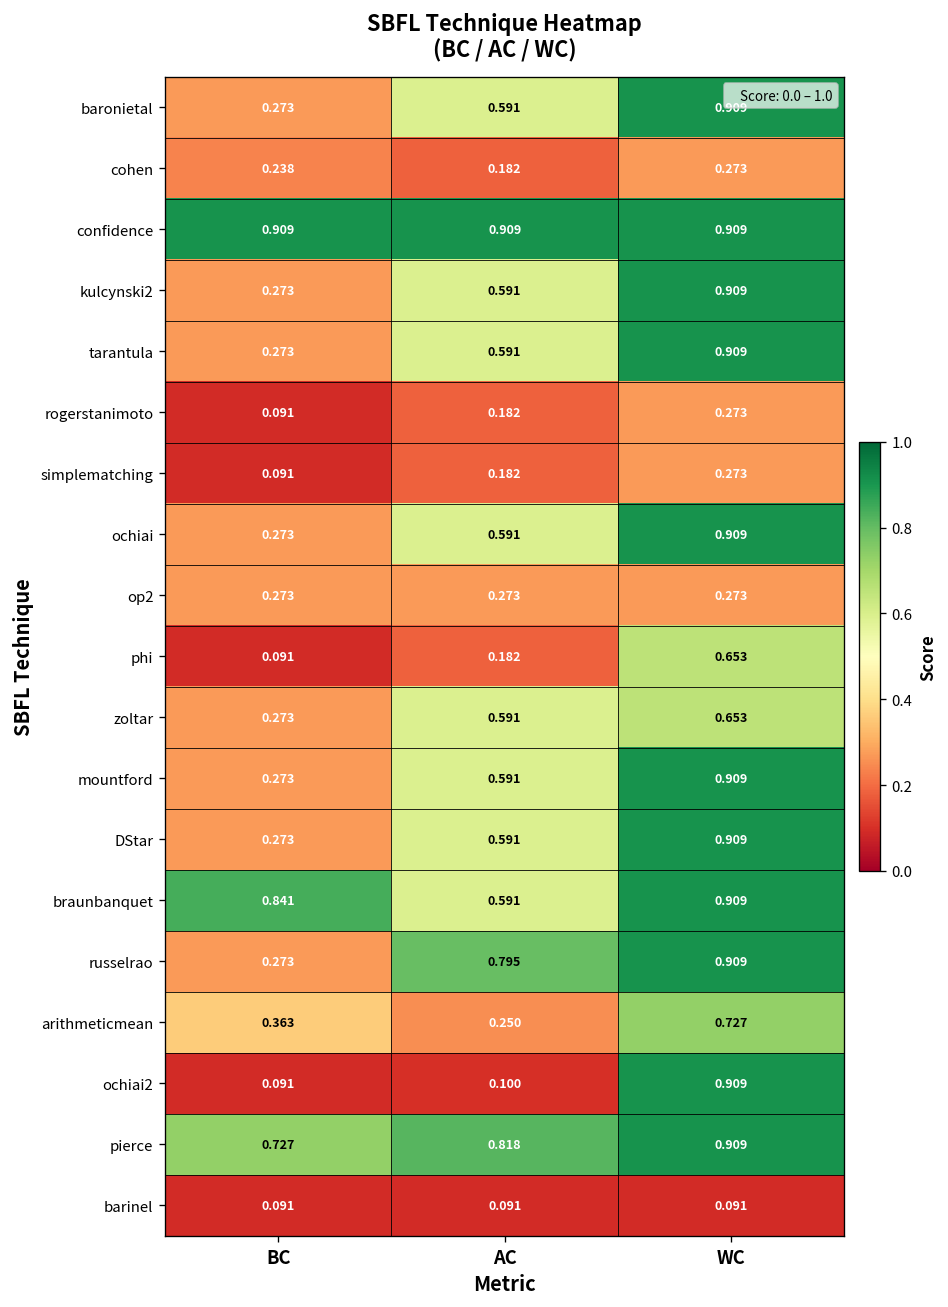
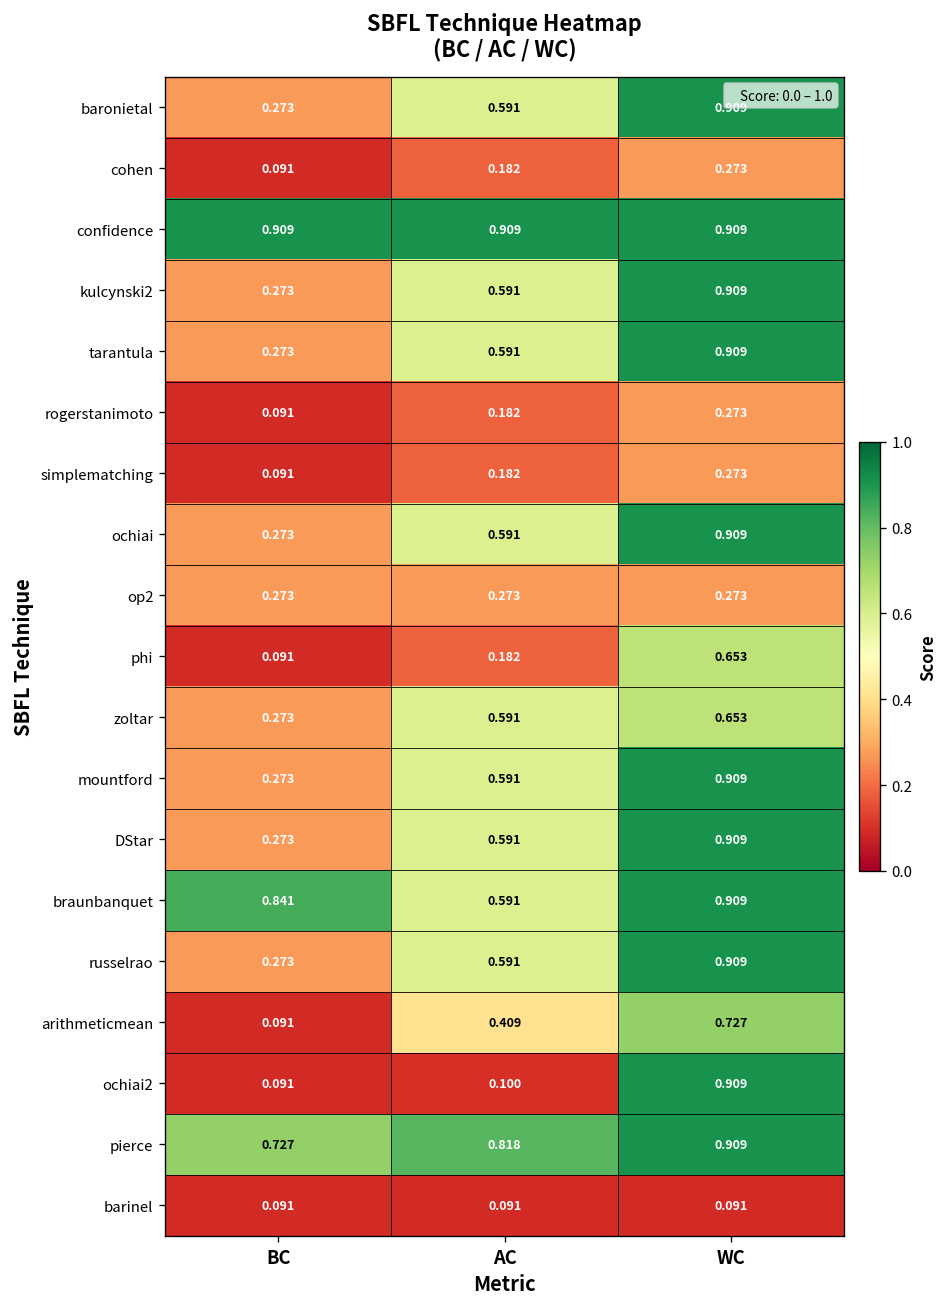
cohen, BC: 0.238 -> 0.091
russelrao, AC: 0.795 -> 0.591
arithmeticmean, BC: 0.363 -> 0.091
arithmeticmean, AC: 0.250 -> 0.409
